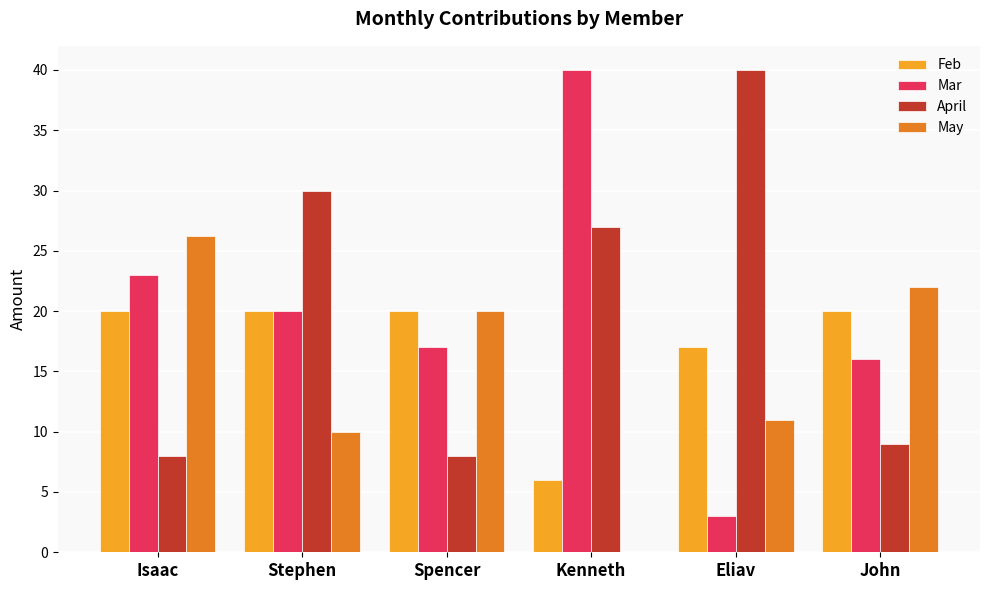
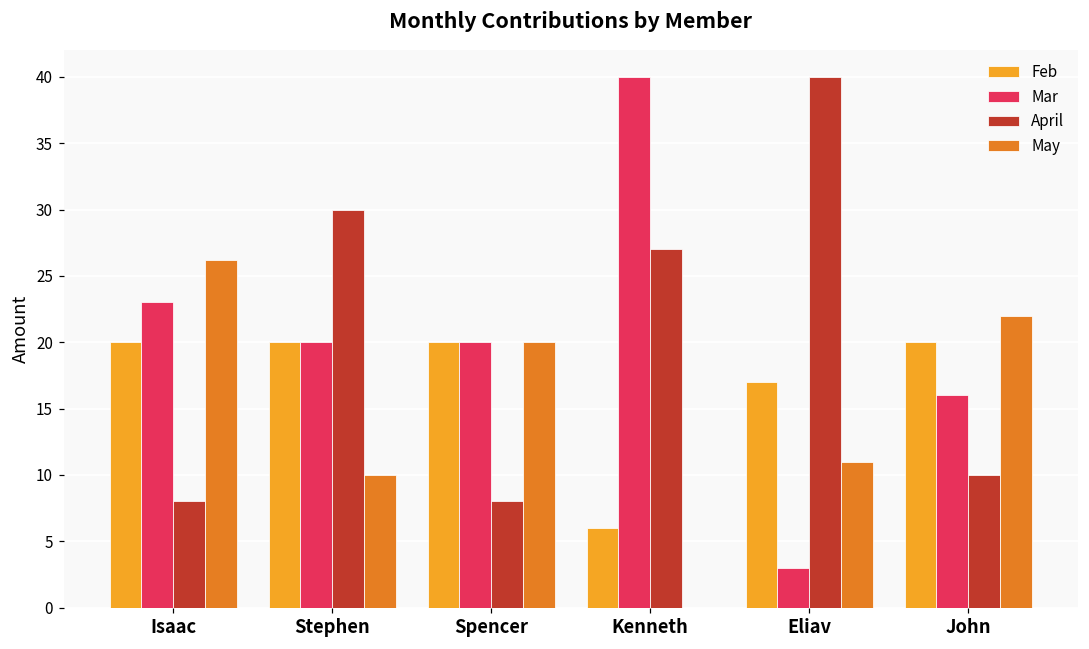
Mar, Spencer: 17 -> 20
April, John: 9 -> 10
